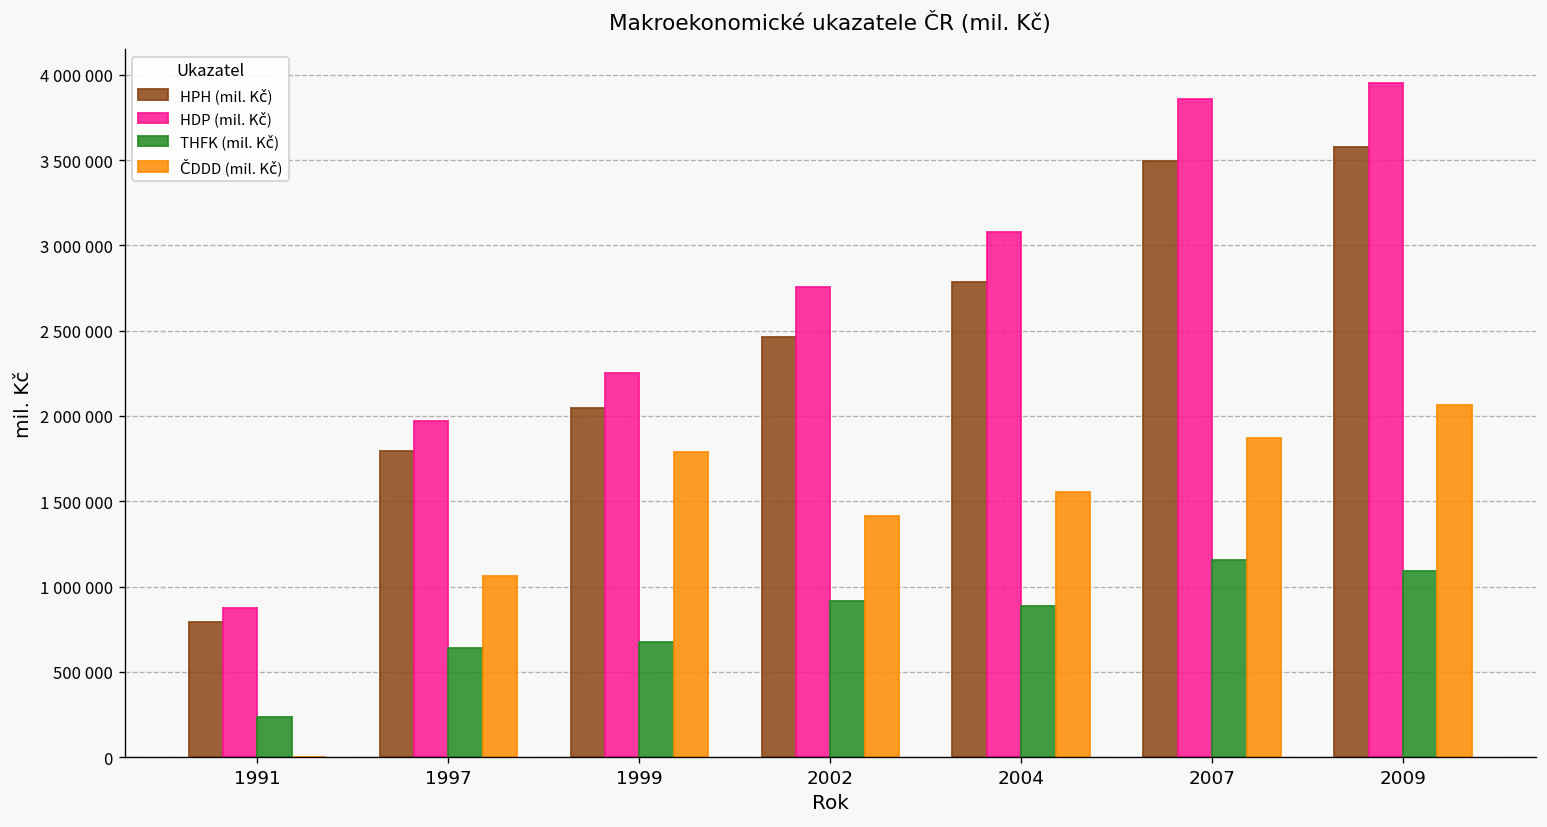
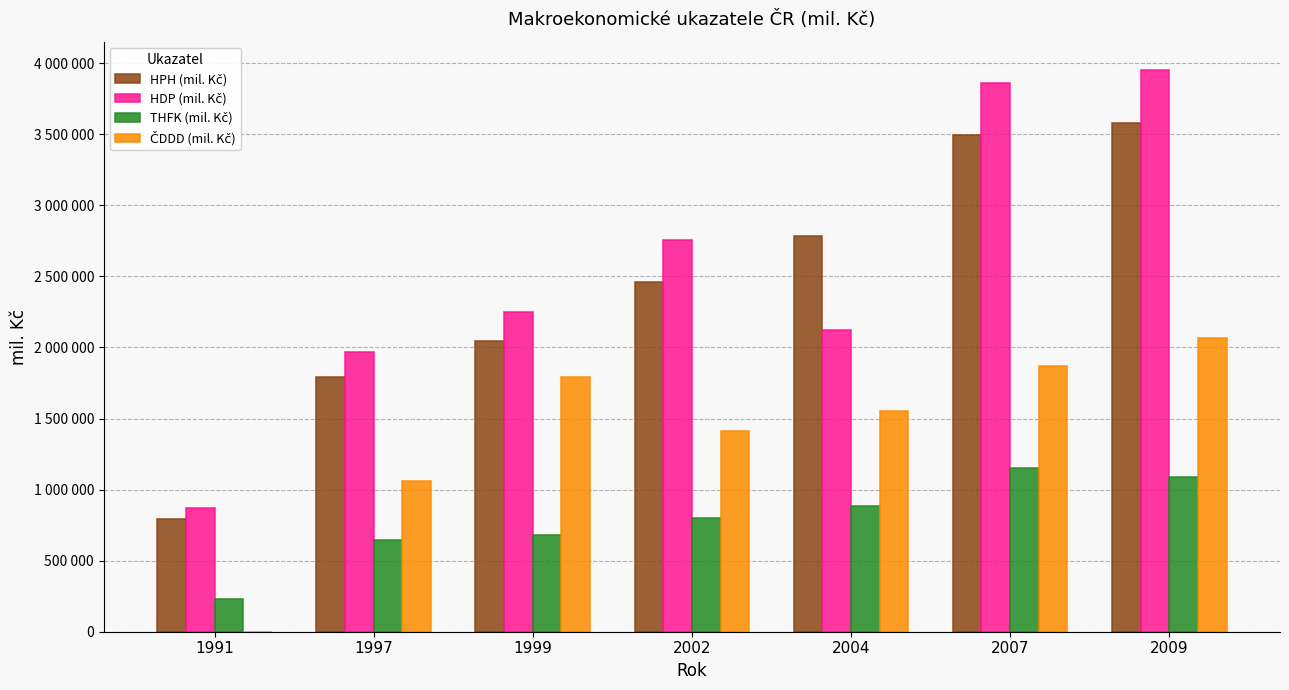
THFK (mil. Kč), 2002: 920000 -> 800000
HDP (mil. Kč), 2004: 3080000 -> 2120000
